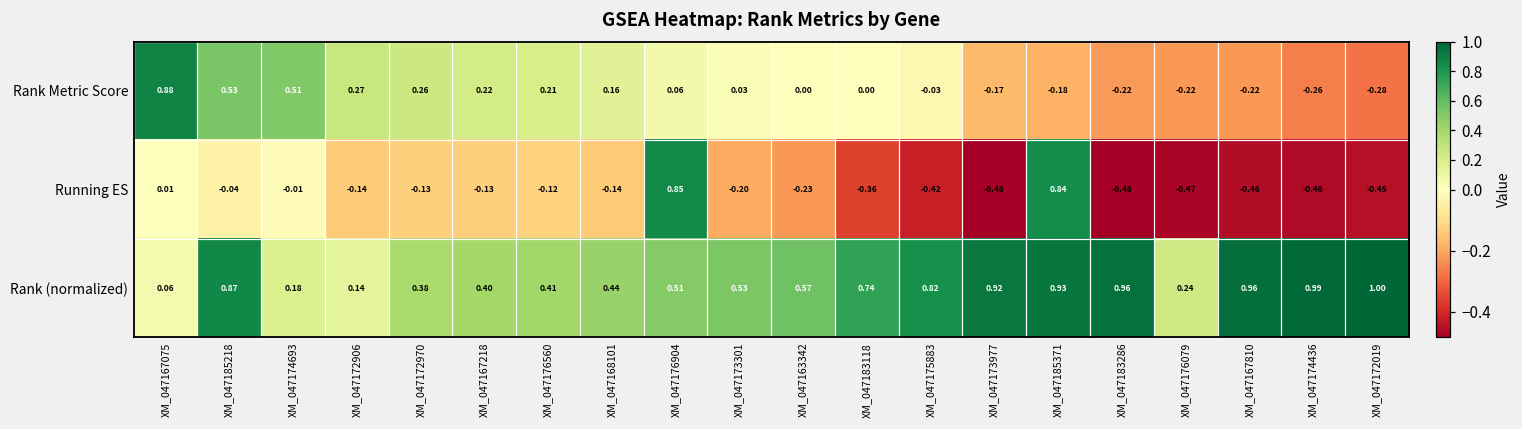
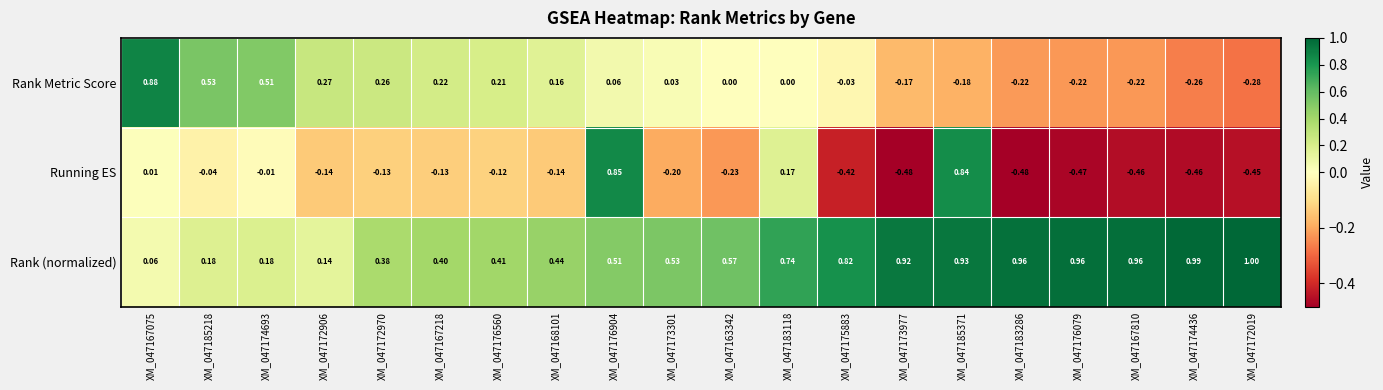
Running ES, XM_047183118: -0.36 -> 0.17
Rank (normalized), XM_047185218: 0.87 -> 0.18
Rank (normalized), XM_047176079: 0.24 -> 0.96
